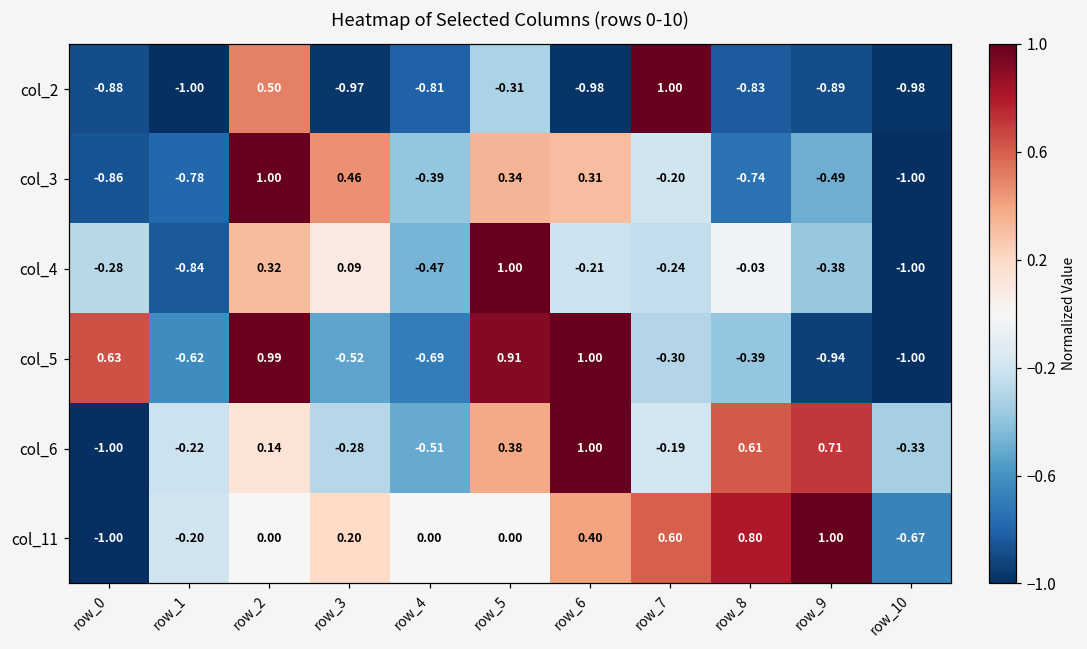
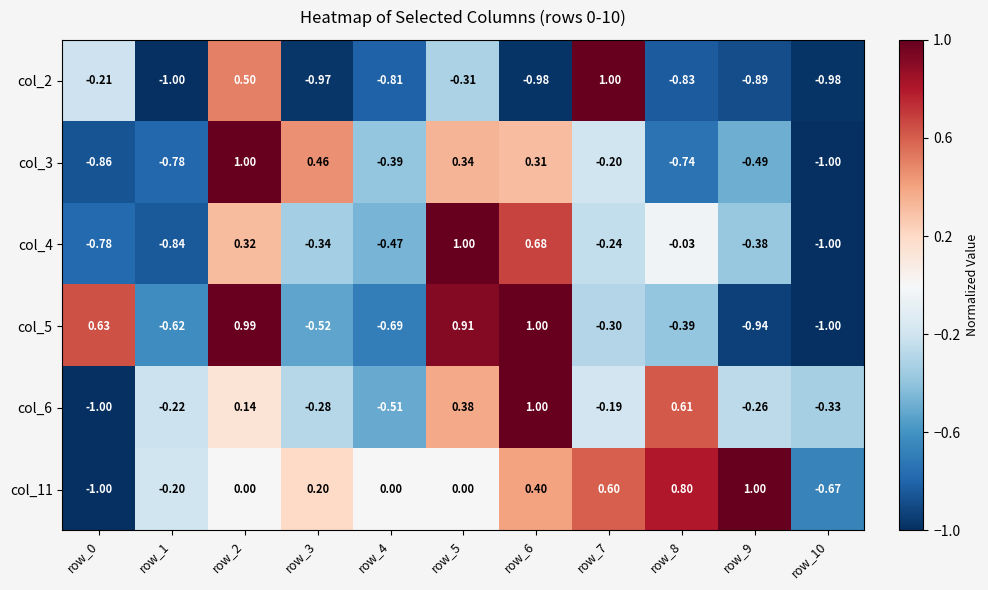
col_2, row_0: -0.88 -> -0.21
col_4, row_0: -0.28 -> -0.78
col_4, row_3: 0.09 -> -0.34
col_4, row_6: -0.21 -> 0.68
col_6, row_9: 0.71 -> -0.26
